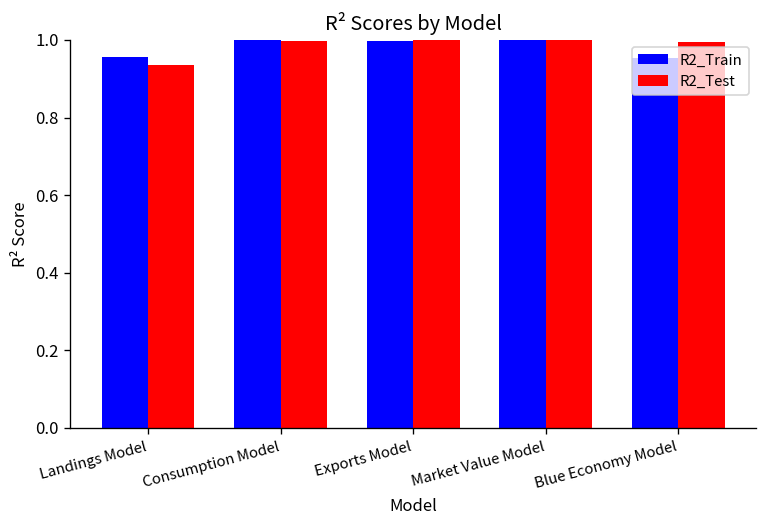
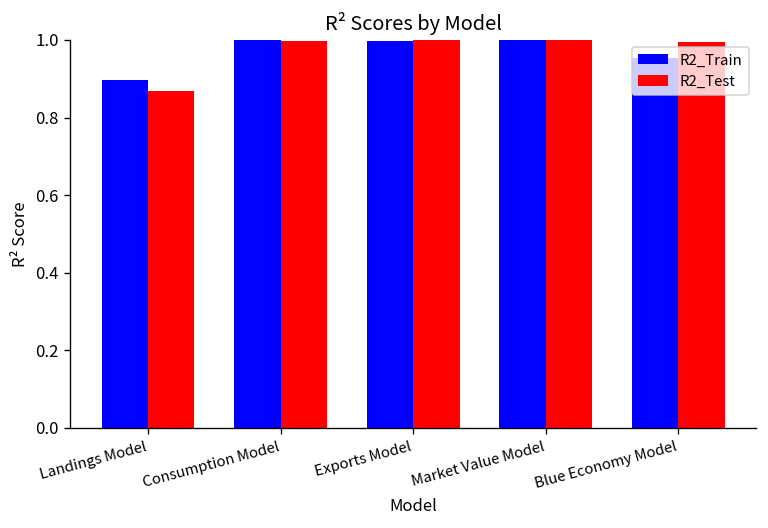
R2_Train, Landings Model: 0.96 -> 0.90
R2_Test, Landings Model: 0.94 -> 0.87
